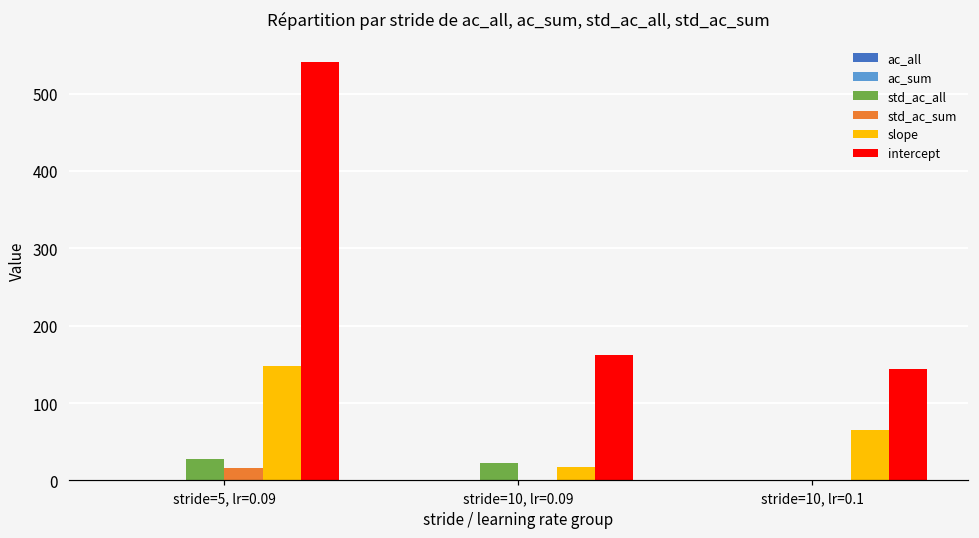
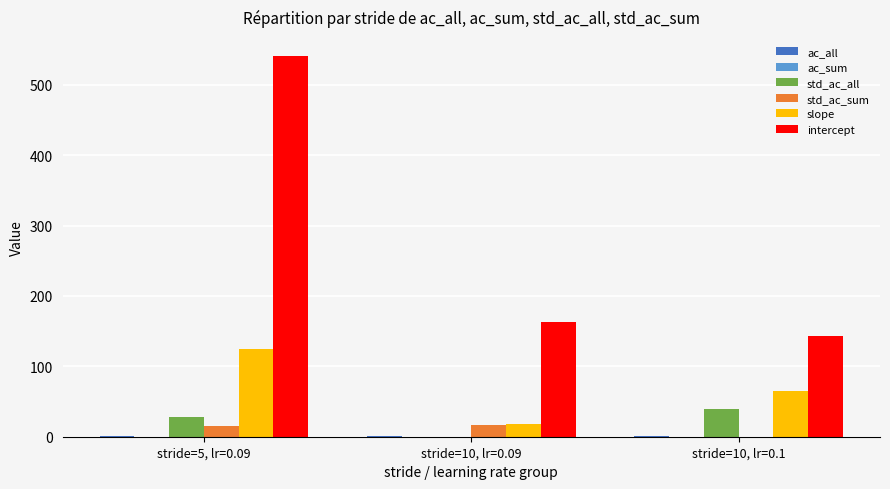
slope, stride=5, lr=0.09: 150 -> 130
std_ac_all, stride=10, lr=0.09: 20 -> 0
std_ac_sum, stride=10, lr=0.09: 0 -> 20
std_ac_all, stride=10, lr=0.1: 0 -> 40
